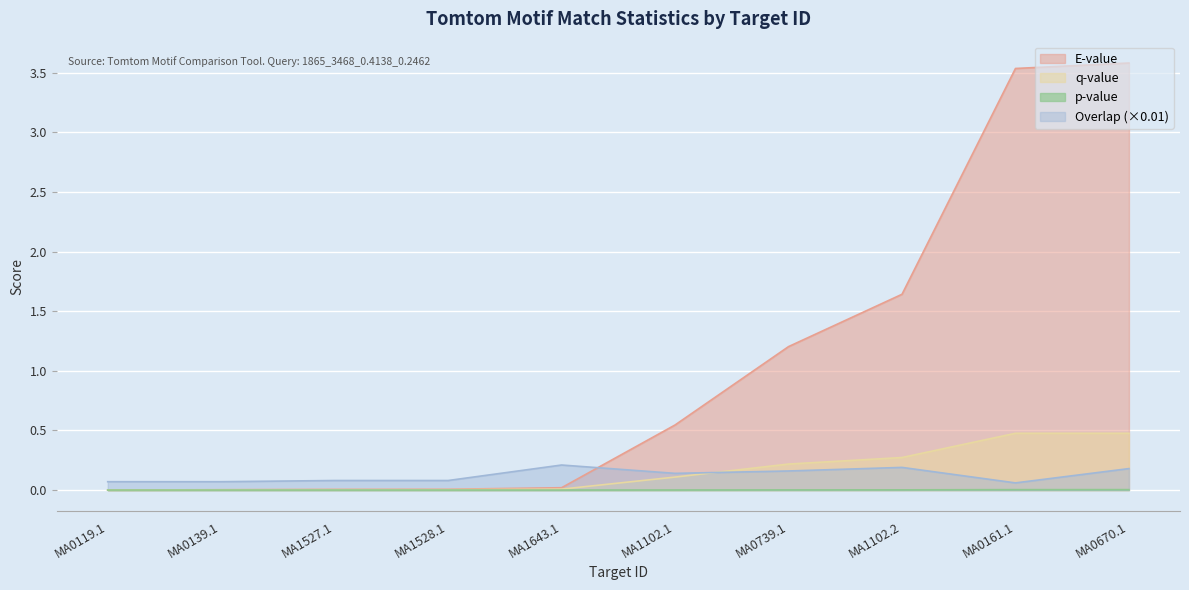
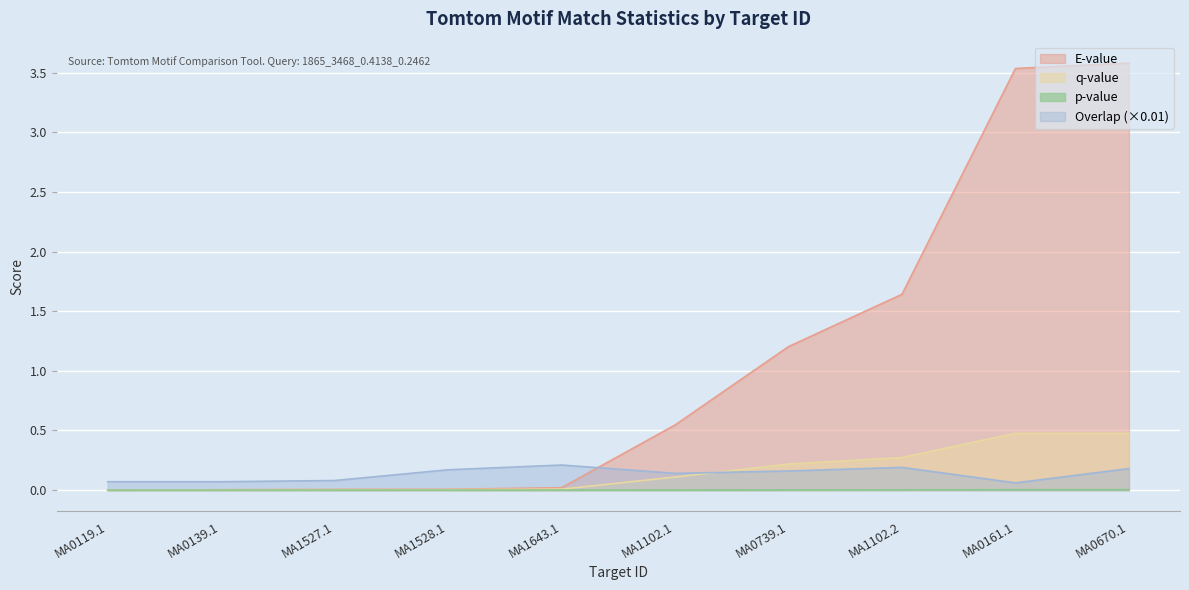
Overlap (×0.01), MA1528.1: 0.08 -> 0.17
